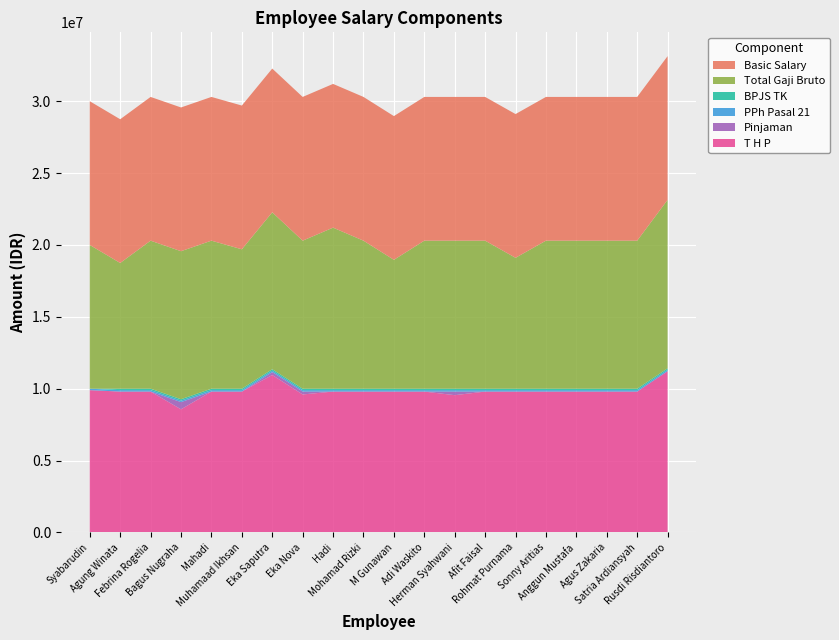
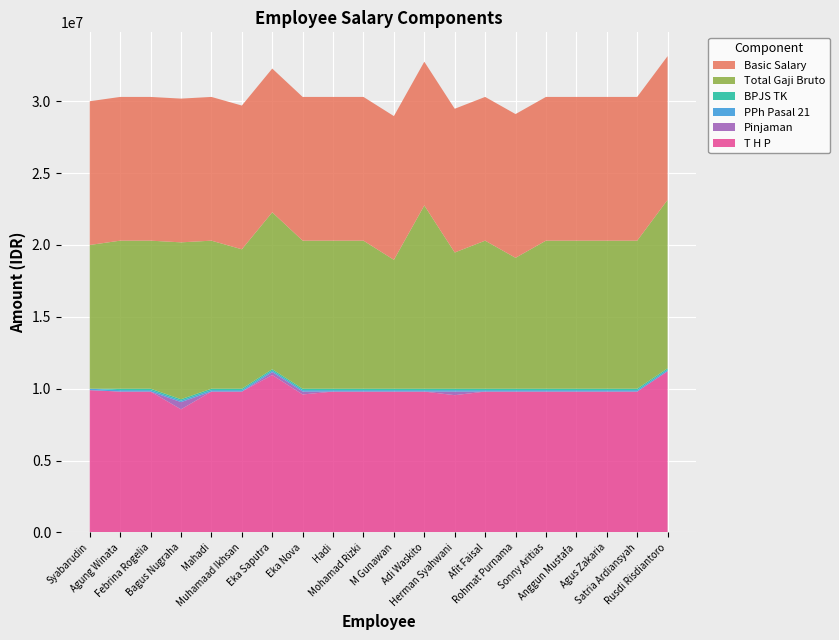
Total Gaji Bruto, Agung Winata: 8700000 -> 10300000
Total Gaji Bruto, Bagus Nugraha: 10300000 -> 10900000
Total Gaji Bruto, Hadi: 11200000 -> 10300000
Total Gaji Bruto, Adi Waskito: 10300000 -> 12700000
Total Gaji Bruto, Herman Syahwani: 10300000 -> 9500000
